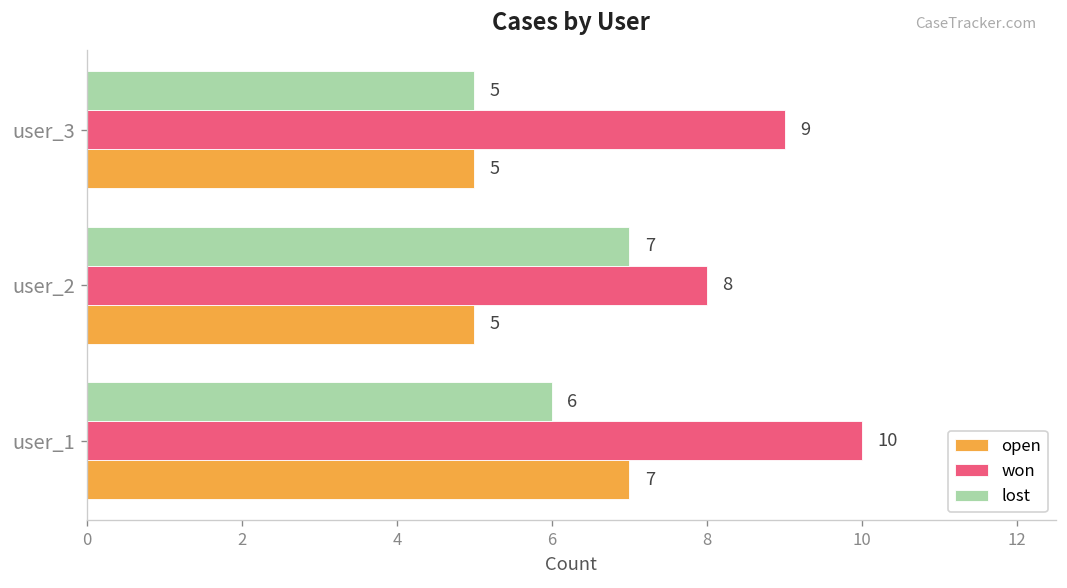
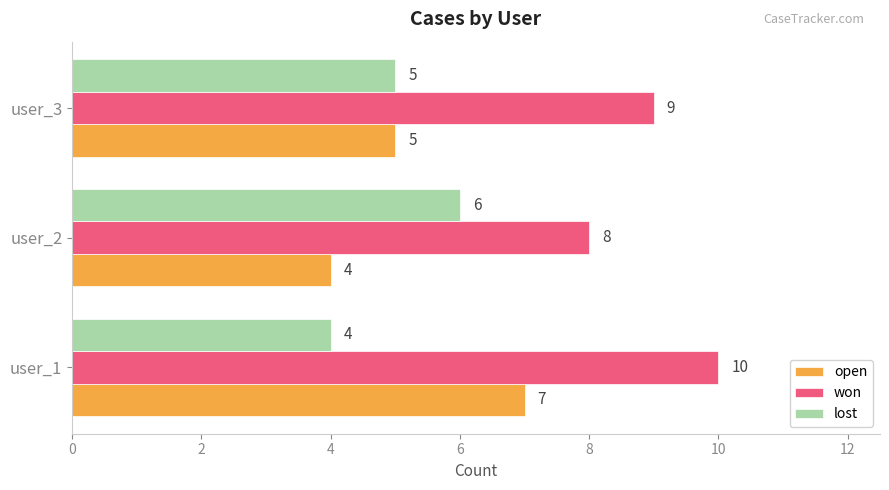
lost, user_2: 7 -> 6
open, user_2: 5 -> 4
lost, user_1: 6 -> 4
